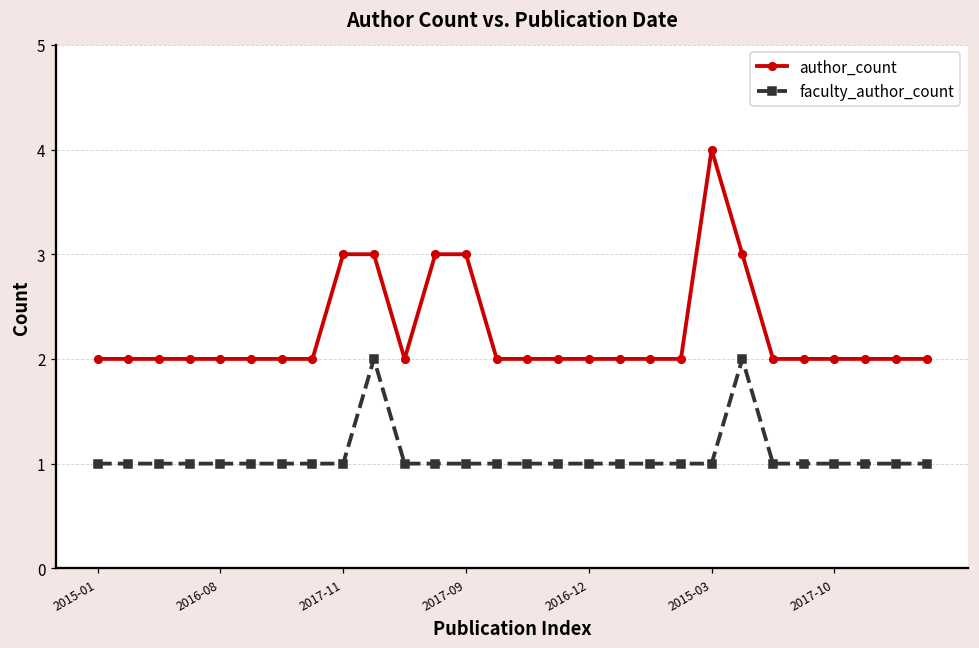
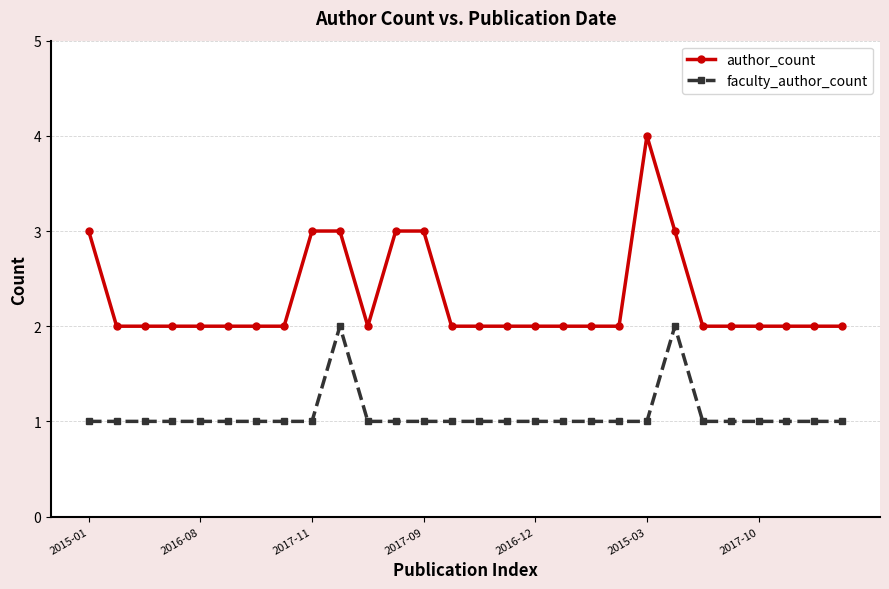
author_count, 2015-01: 2 -> 3
